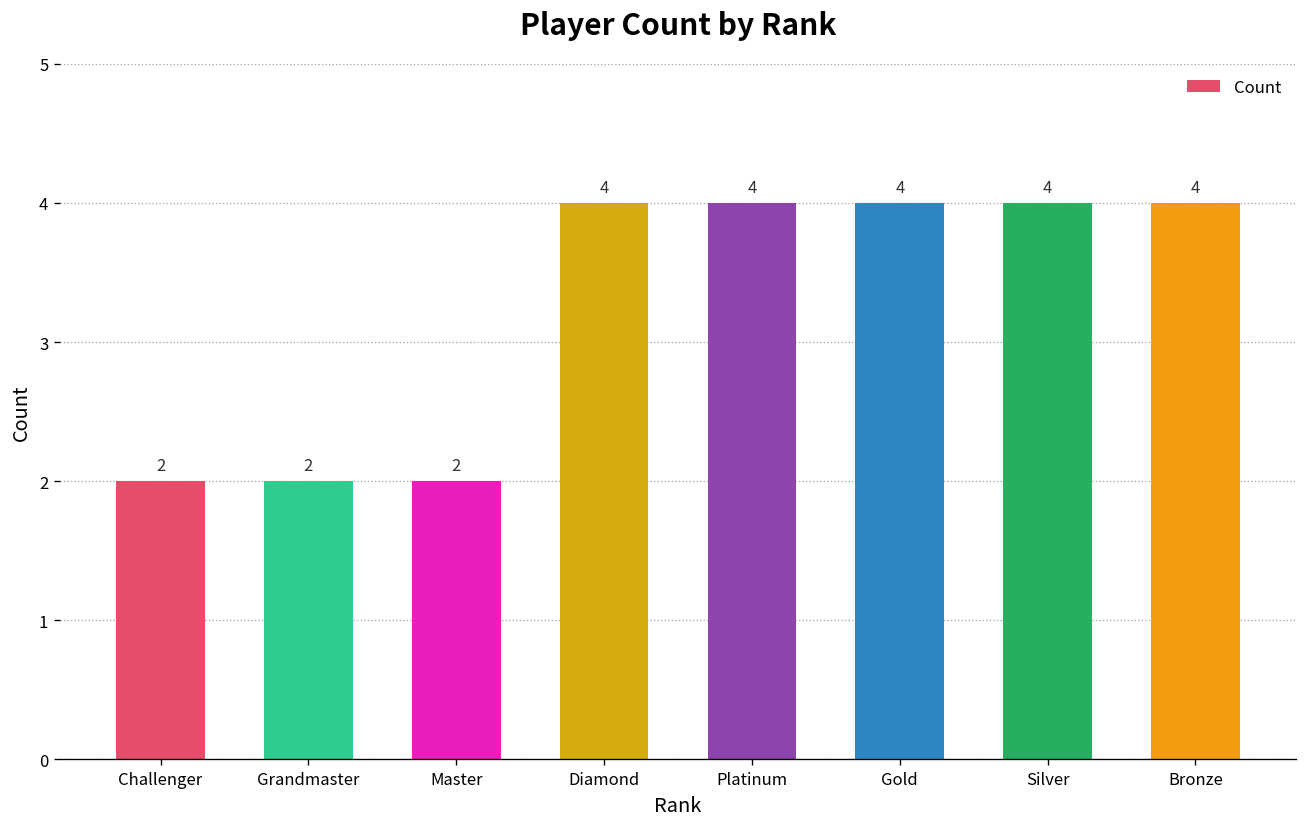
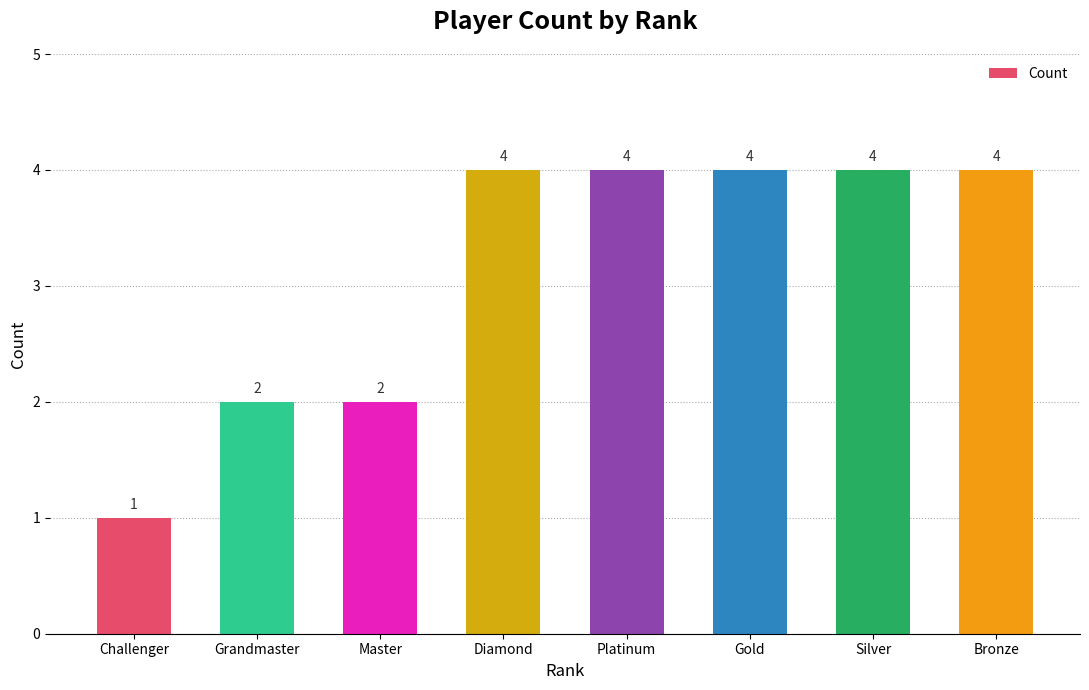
Challenger: 2 -> 1
